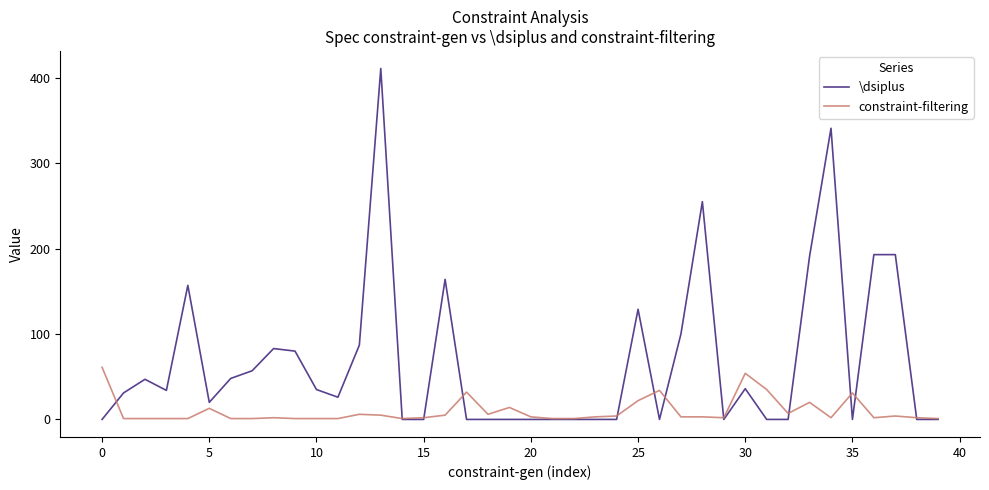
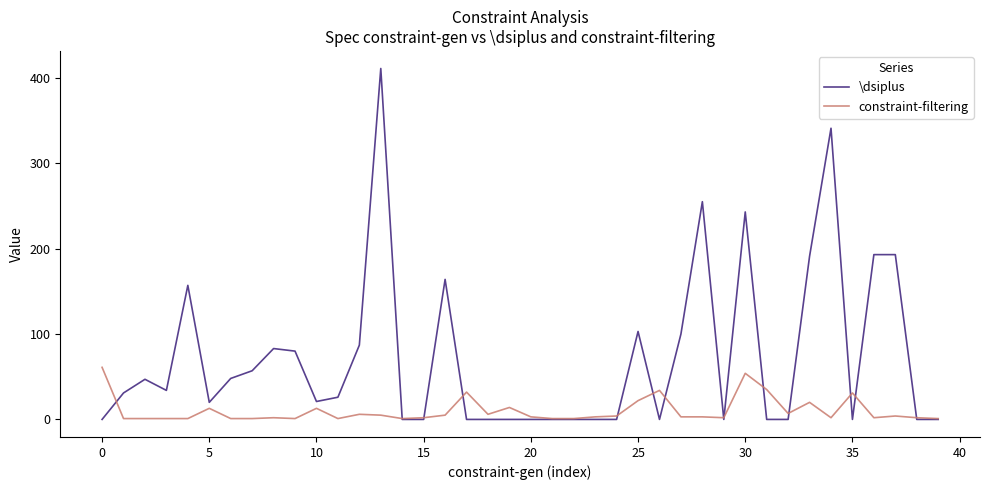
\dsiplus, 10: 40 -> 20
constraint-filtering, 10: 0 -> 10
\dsiplus, 25: 130 -> 100
\dsiplus, 30: 40 -> 240
